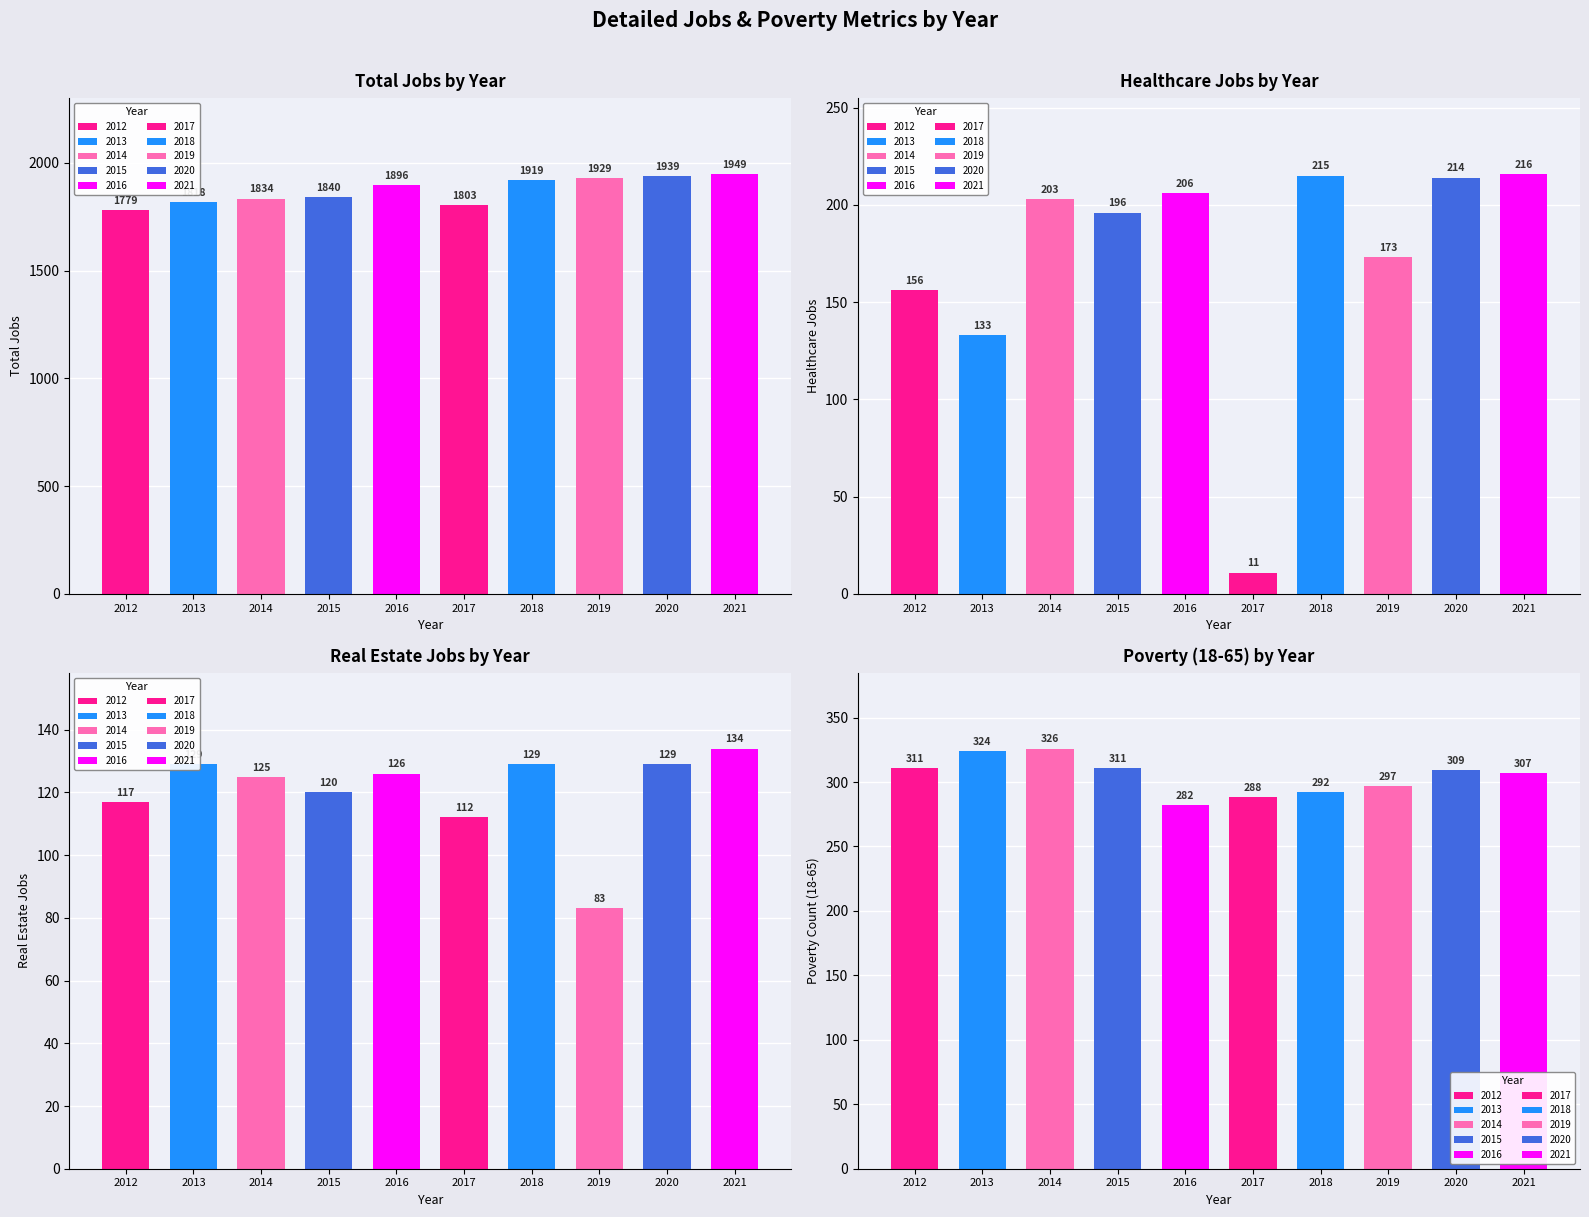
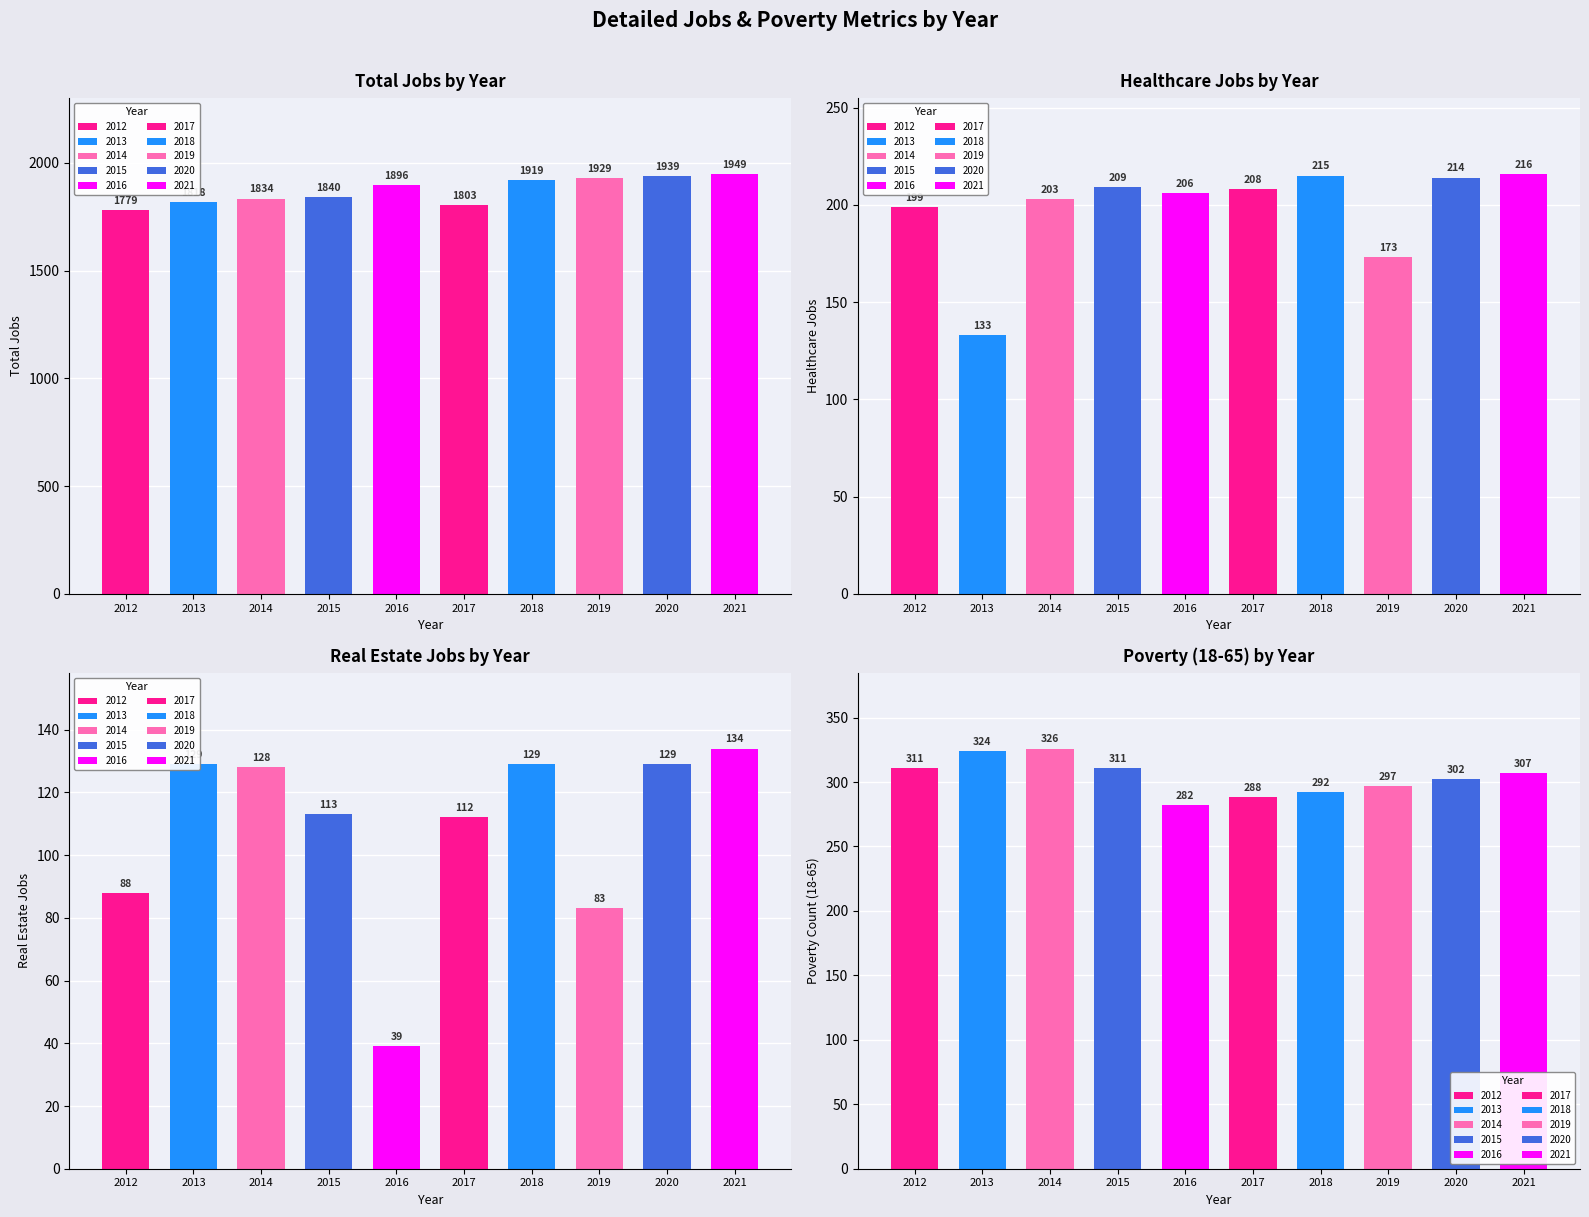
Healthcare Jobs by Year, 2012: 156 -> 199
Healthcare Jobs by Year, 2015: 196 -> 209
Healthcare Jobs by Year, 2017: 11 -> 208
Real Estate Jobs by Year, 2012: 117 -> 88
Real Estate Jobs by Year, 2014: 125 -> 128
Real Estate Jobs by Year, 2015: 120 -> 113
Real Estate Jobs by Year, 2016: 126 -> 39
Poverty (18-65) by Year, 2020: 309 -> 302
